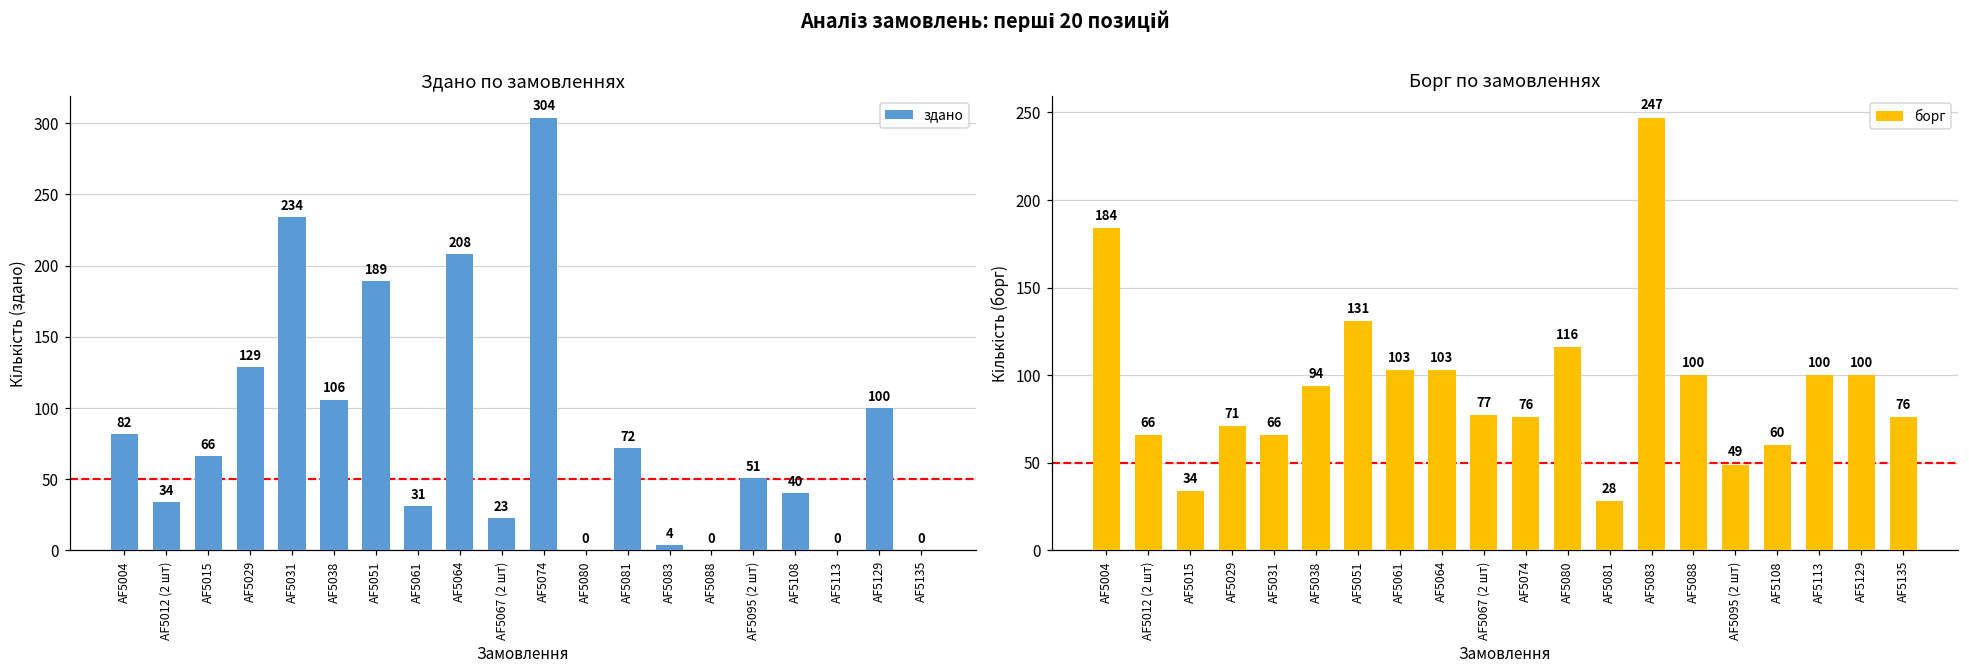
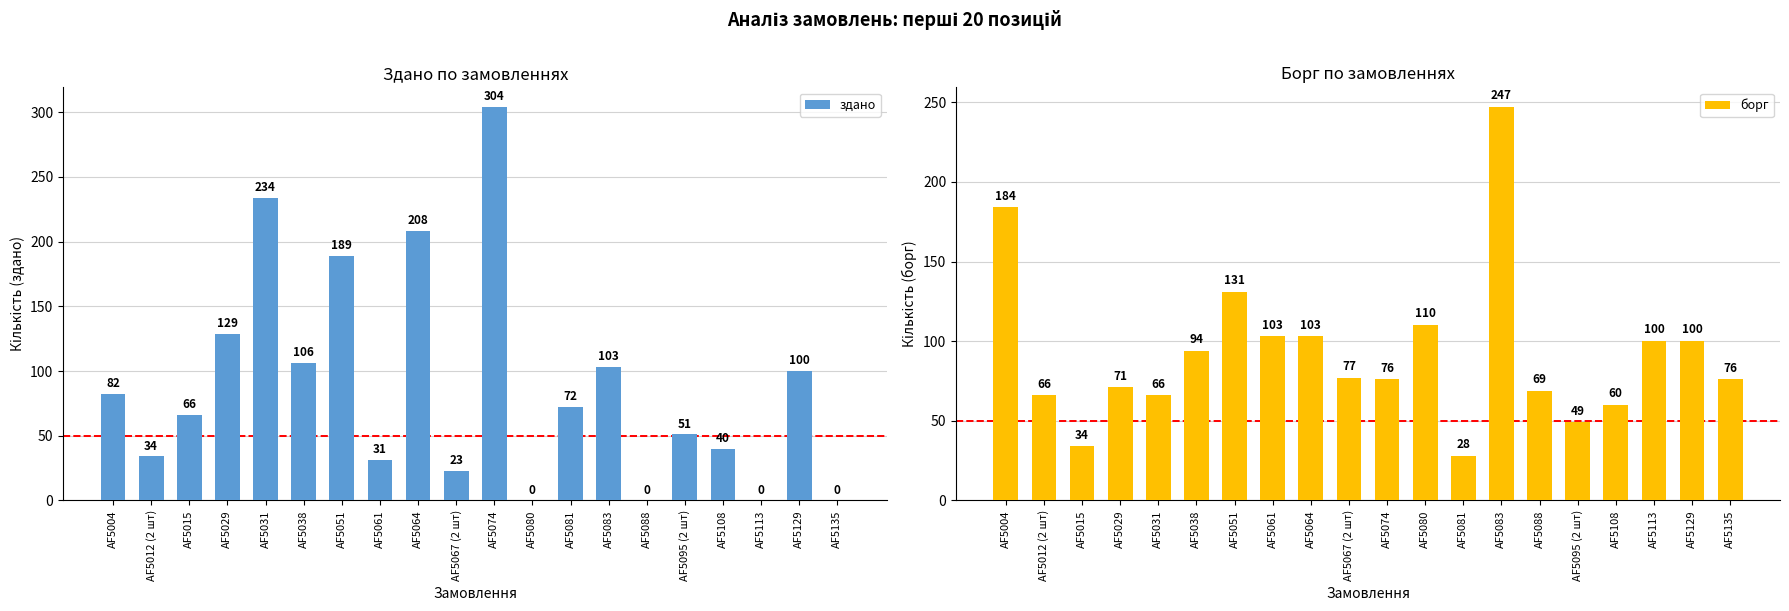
Здано по замовленнях, AF5083: 4 -> 103
Борг по замовленнях, AF5080: 116 -> 110
Борг по замовленнях, AF5088: 100 -> 69
